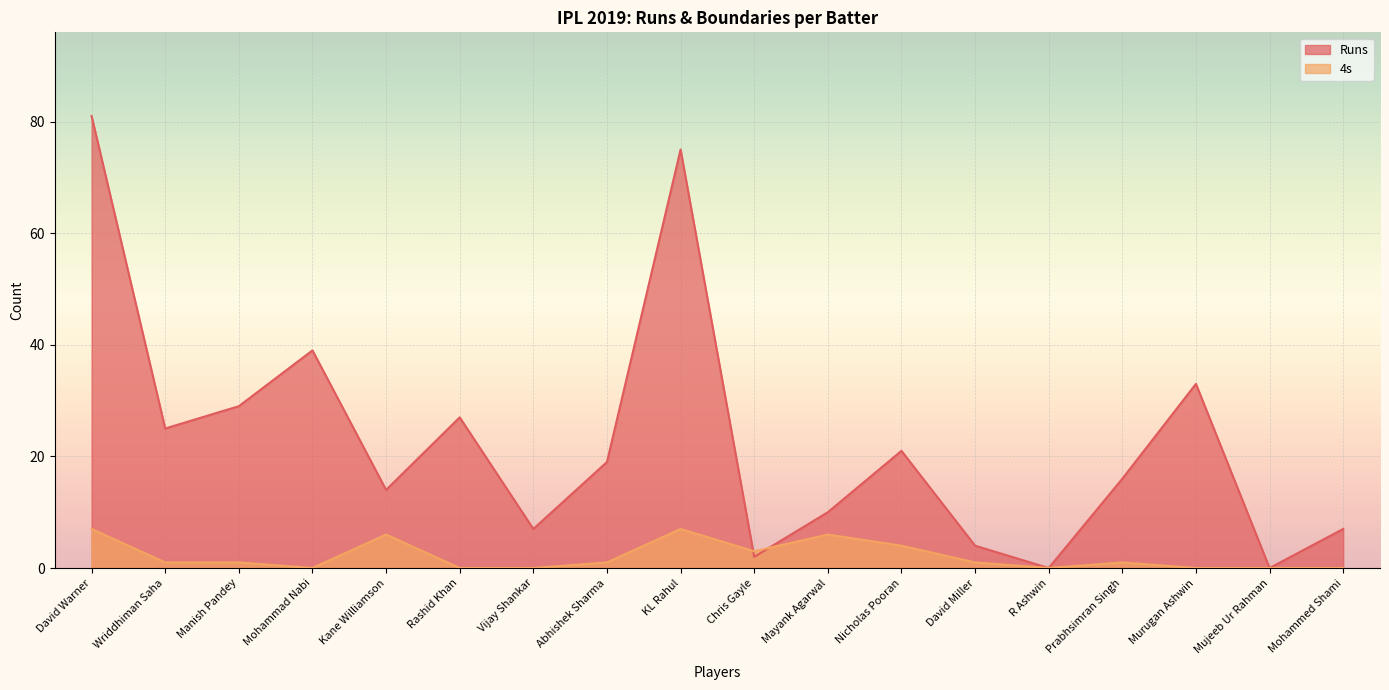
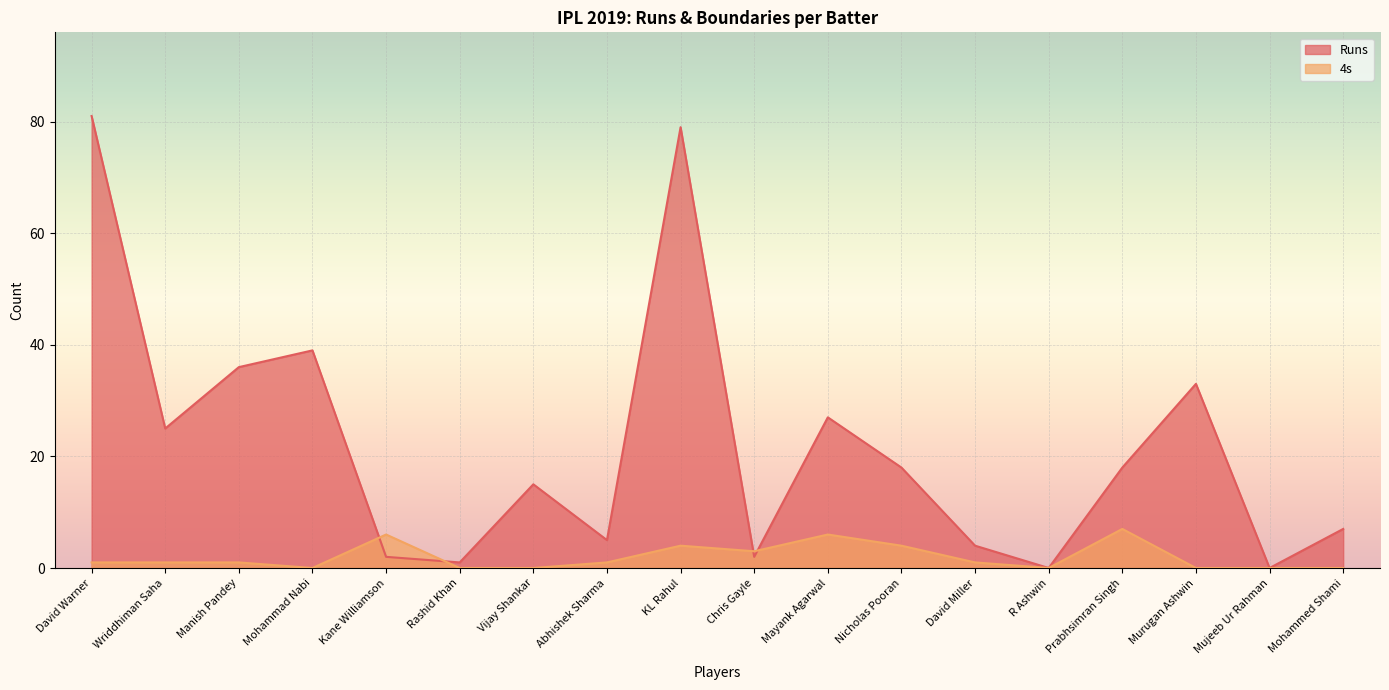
4s, David Warner: 7 -> 1
Runs, Manish Pandey: 29 -> 36
Runs, Kane Williamson: 14 -> 2
Runs, Rashid Khan: 27 -> 1
Runs, Vijay Shankar: 7 -> 15
Runs, Abhishek Sharma: 19 -> 5
Runs, KL Rahul: 75 -> 79
4s, KL Rahul: 7 -> 4
Runs, Mayank Agarwal: 10 -> 27
Runs, Nicholas Pooran: 21 -> 18
Runs, Prabhsimran Singh: 16 -> 18
4s, Prabhsimran Singh: 1 -> 7
